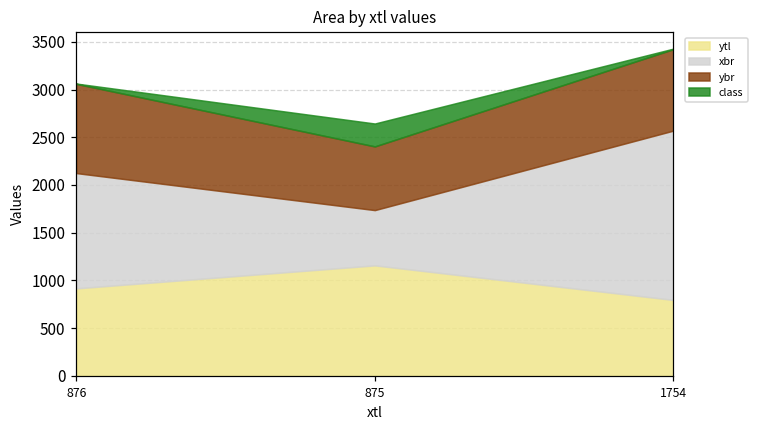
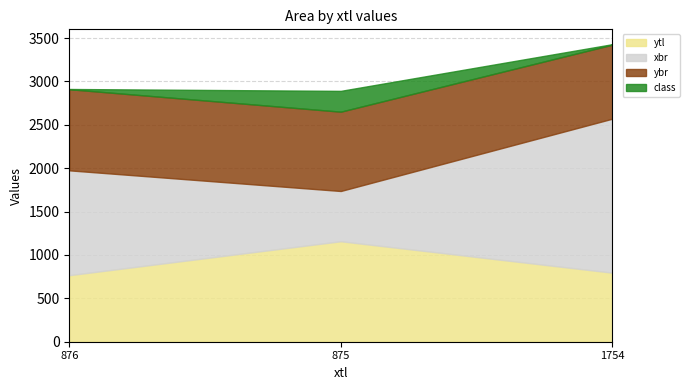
ytl, 876: 900 -> 800
ybr, 875: 700 -> 900
